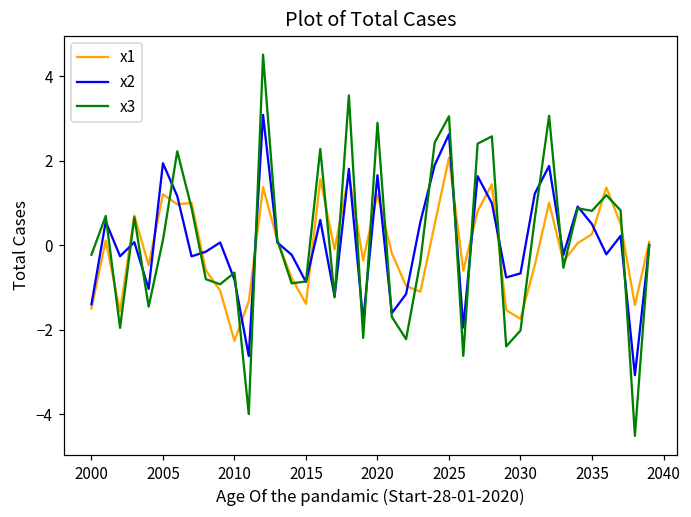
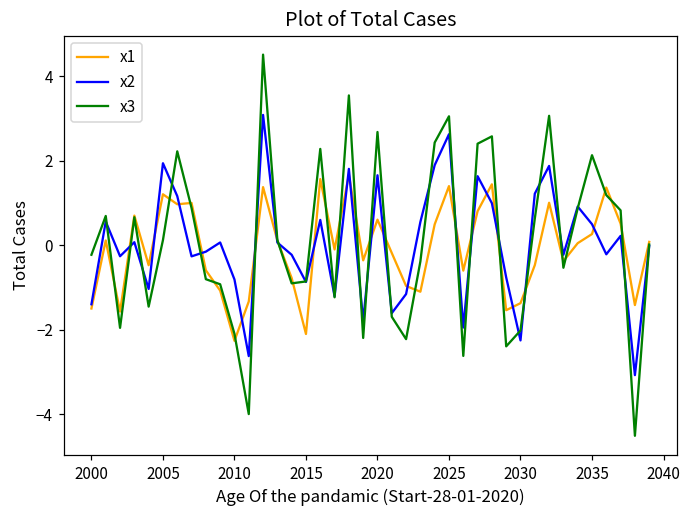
x3, 2010: -0.6 -> -2.1
x1, 2015: -1.4 -> -2.1
x1, 2020: 1.2 -> 0.6
x3, 2020: 2.9 -> 2.7
x1, 2025: 2.1 -> 1.4
x1, 2030: -1.7 -> -1.4
x2, 2030: -0.7 -> -2.3
x3, 2035: 0.8 -> 2.1
